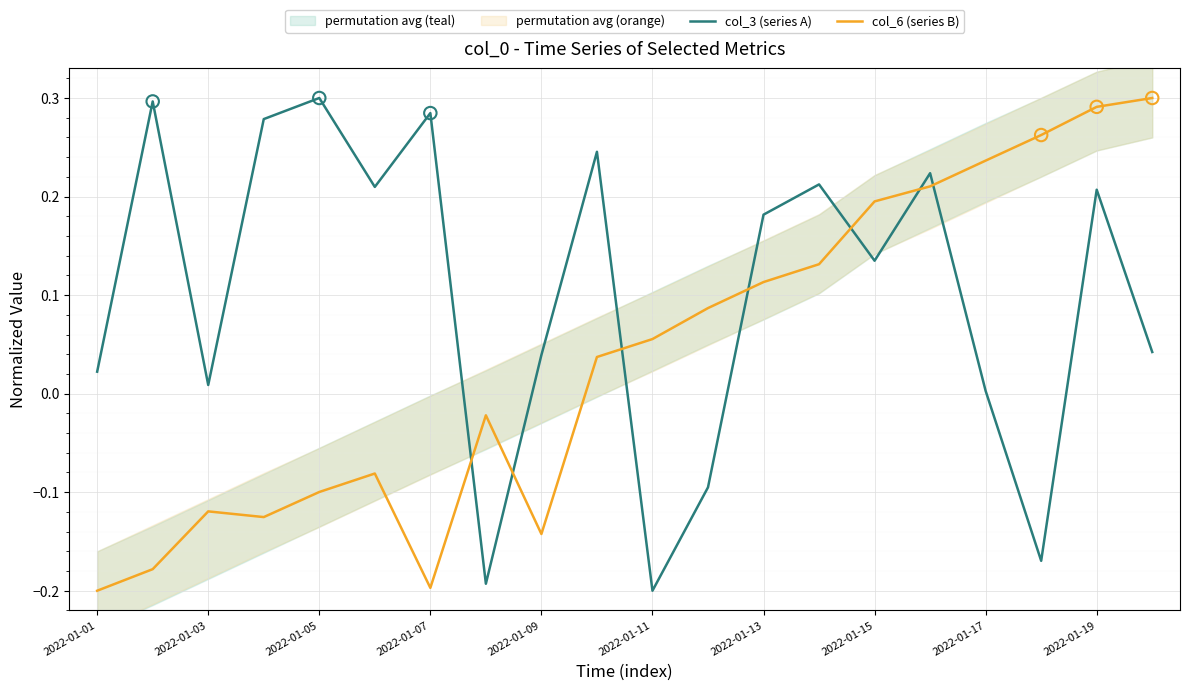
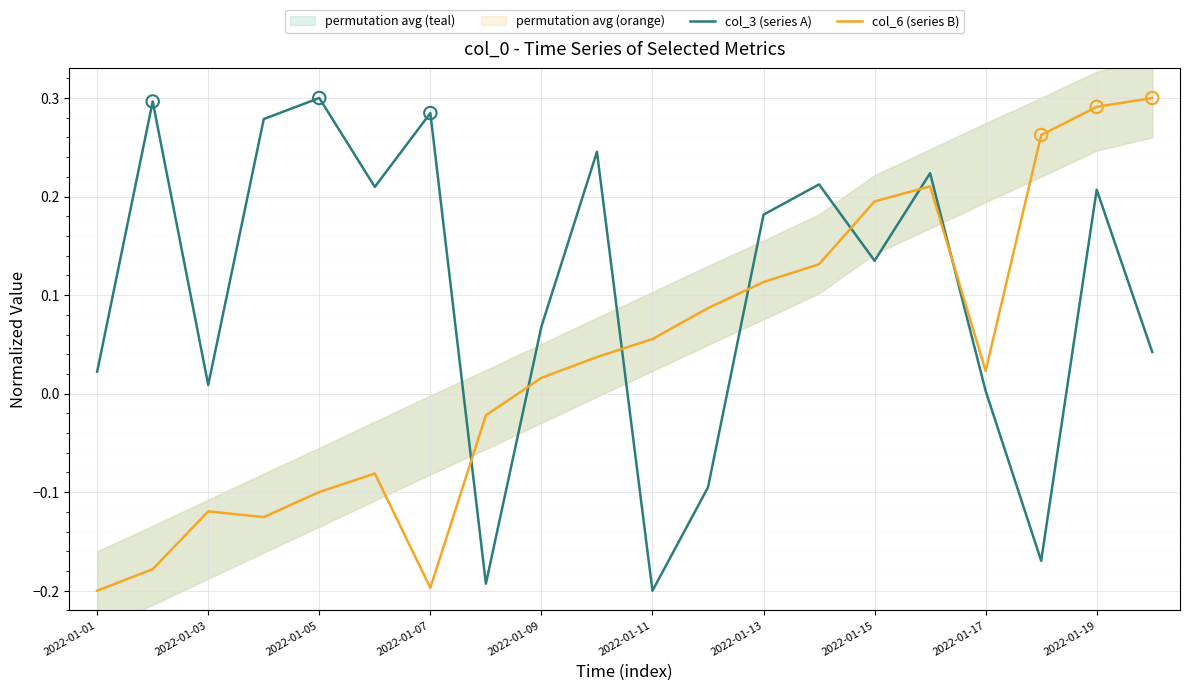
col_3 (series A), 2022-01-09: 0.04 -> 0.07
col_6 (series B), 2022-01-09: -0.14 -> 0.02
col_6 (series B), 2022-01-17: 0.24 -> 0.02
